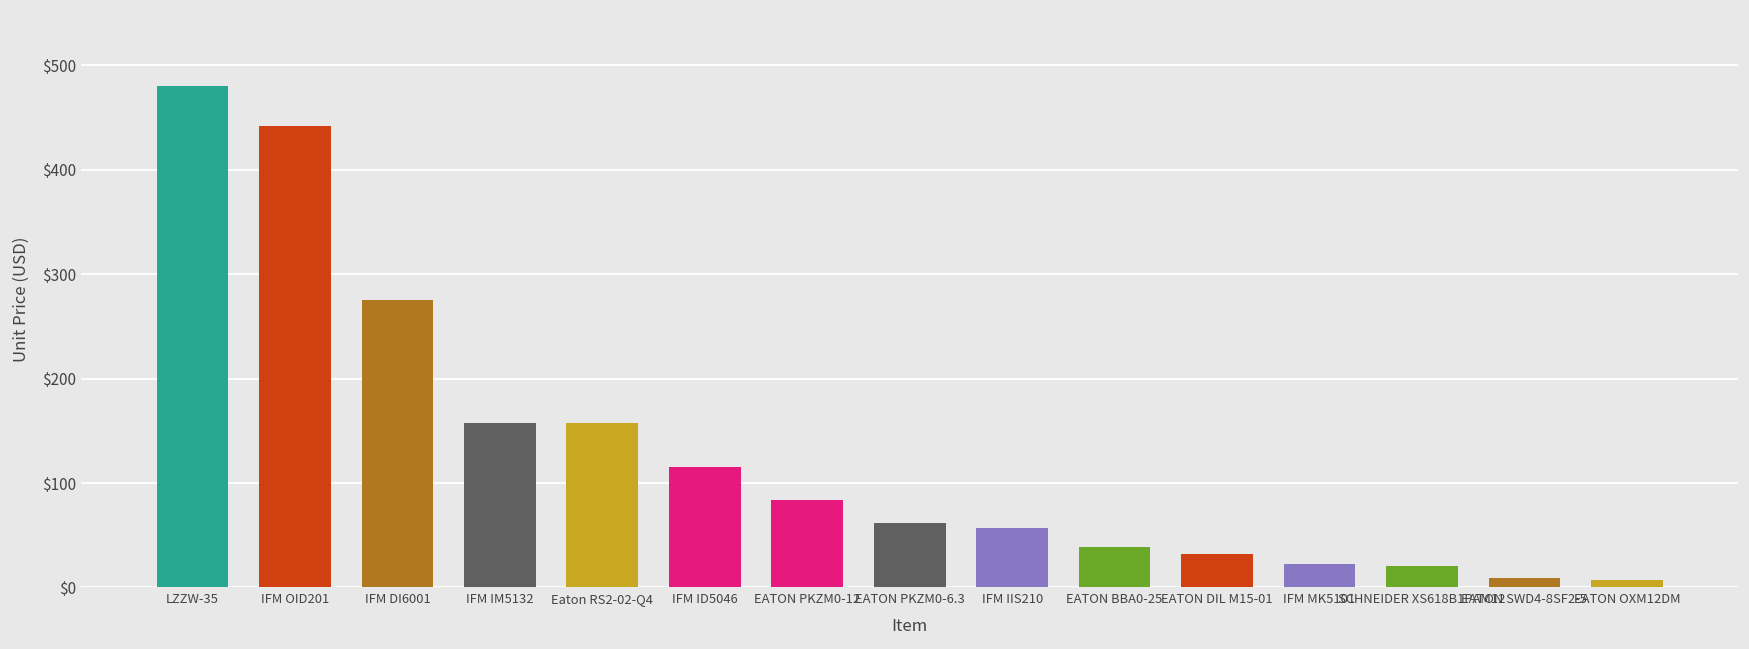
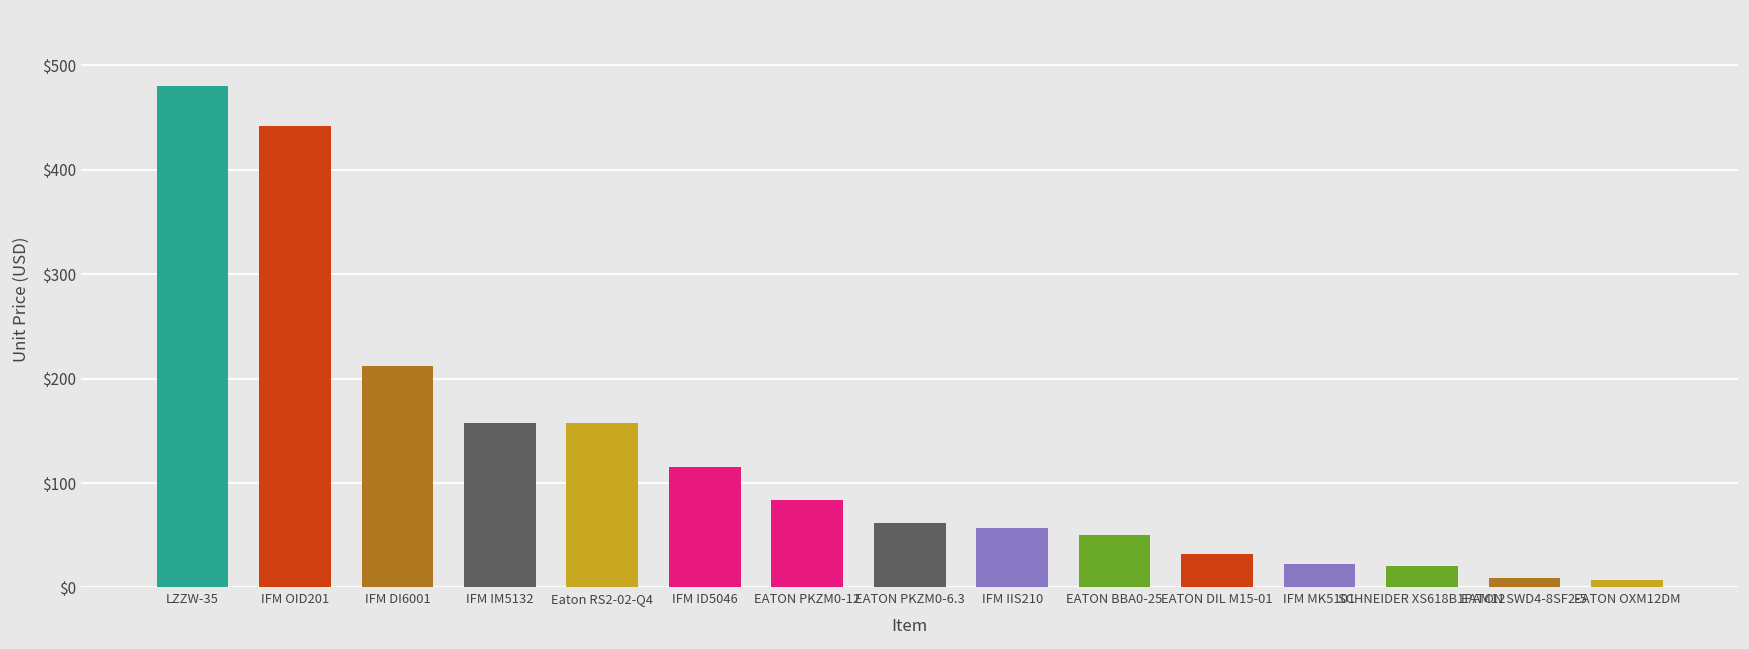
IFM DI6001: $280 -> $210
EATON BBA0-25: $40 -> $50
